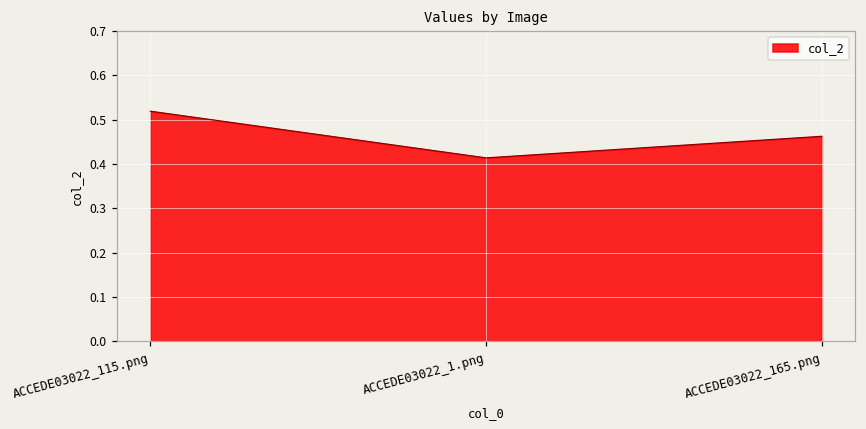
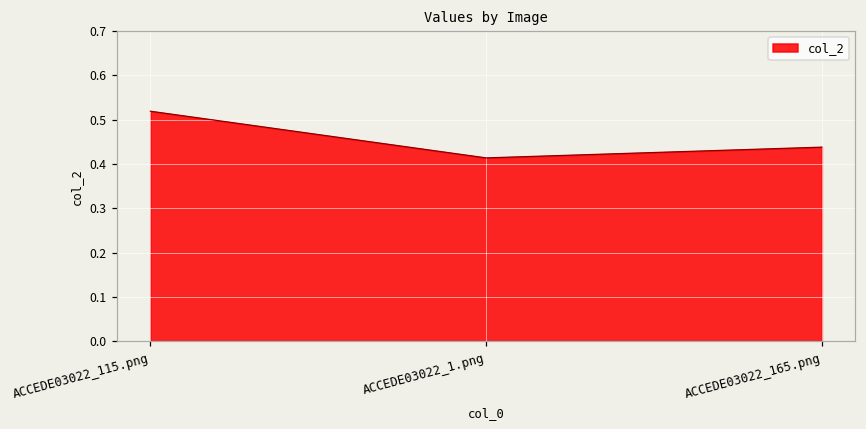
ACCEDE03022_165.png: 0.46 -> 0.44
